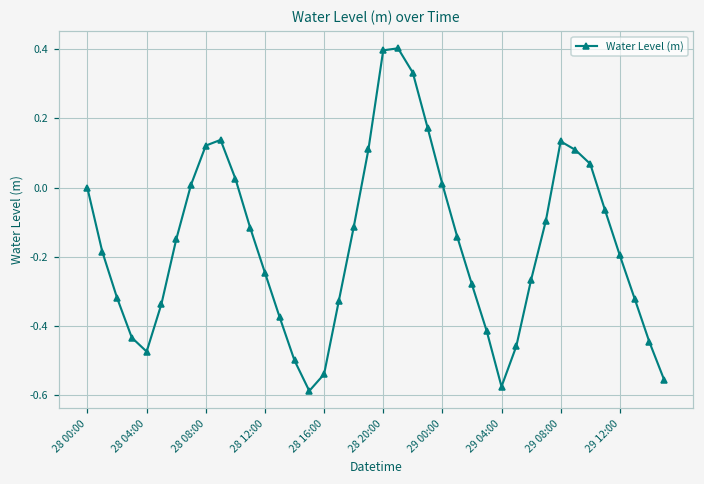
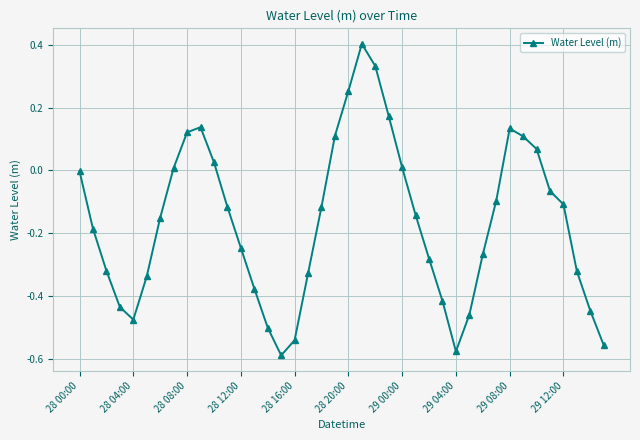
28 20:00: 0.40 -> 0.25
29 12:00: -0.20 -> -0.11
